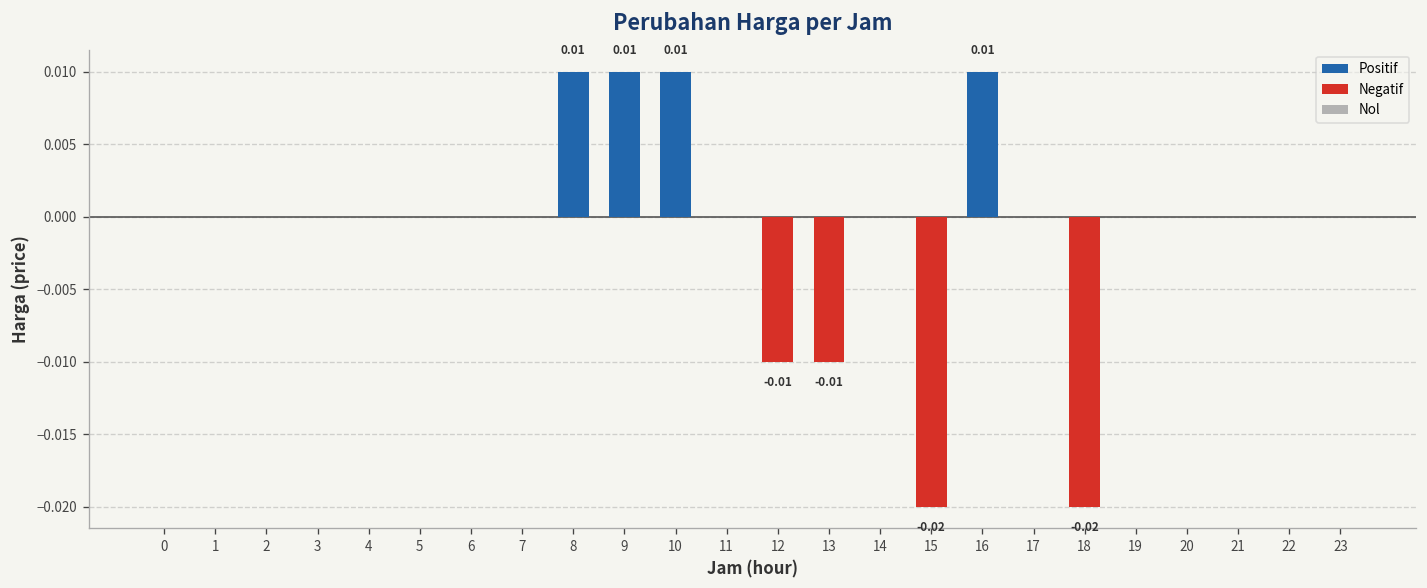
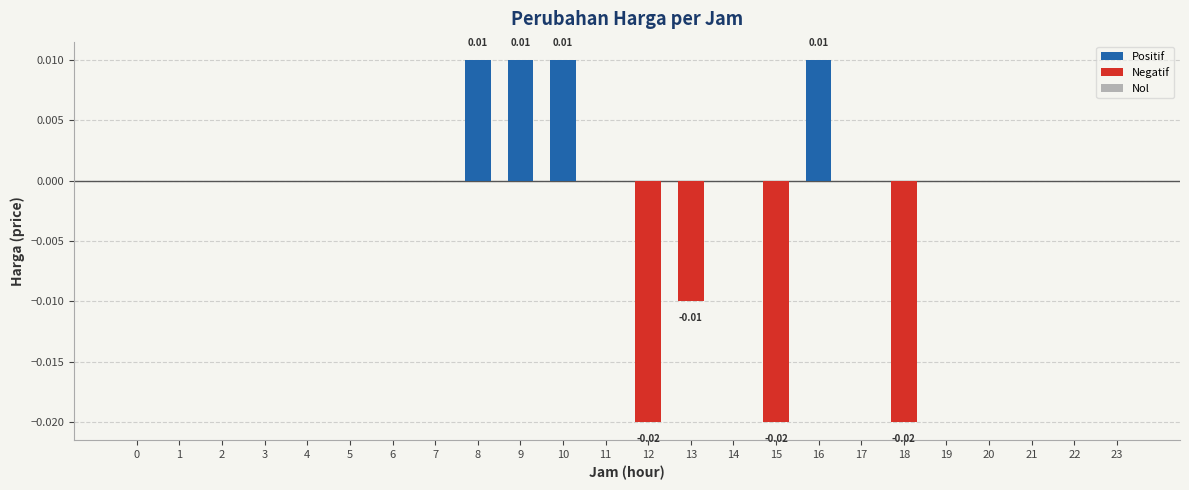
Negatif, 12: -0.01 -> -0.02
